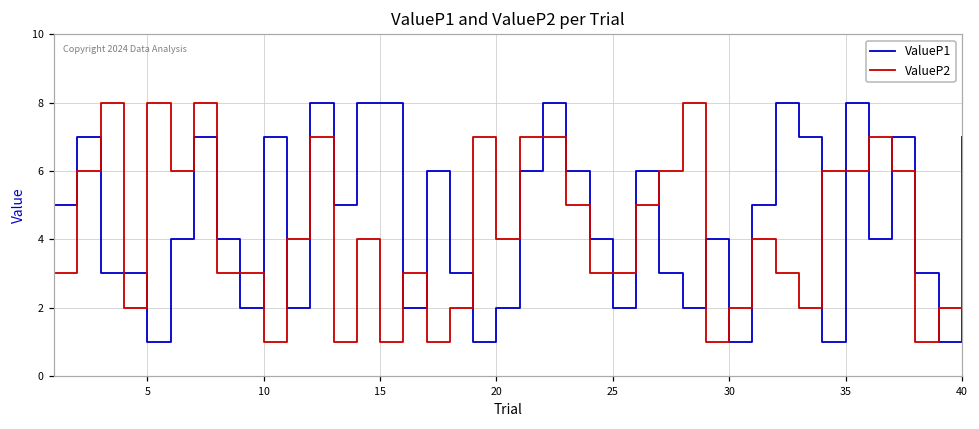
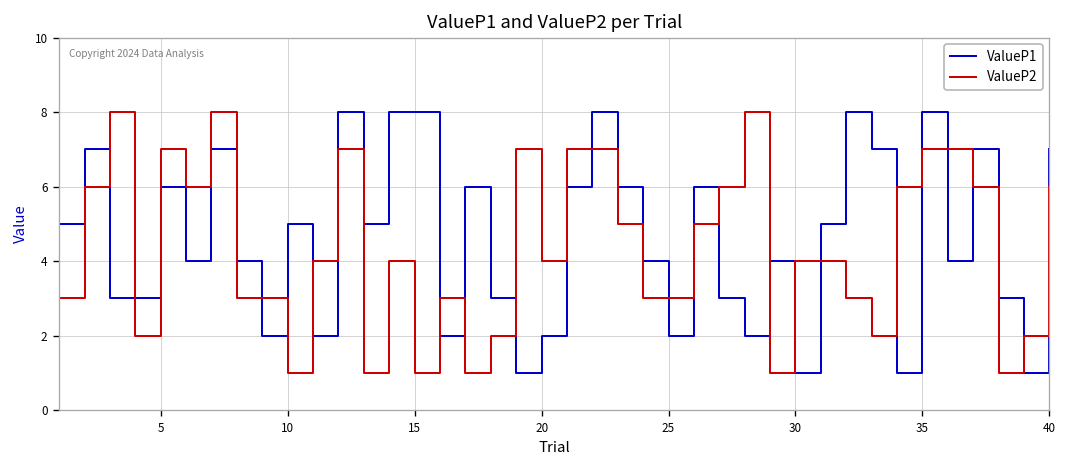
ValueP1, 5: 1 -> 6
ValueP2, 5: 8 -> 7
ValueP1, 10: 7 -> 5
ValueP2, 30: 2 -> 4
ValueP2, 35: 6 -> 7
